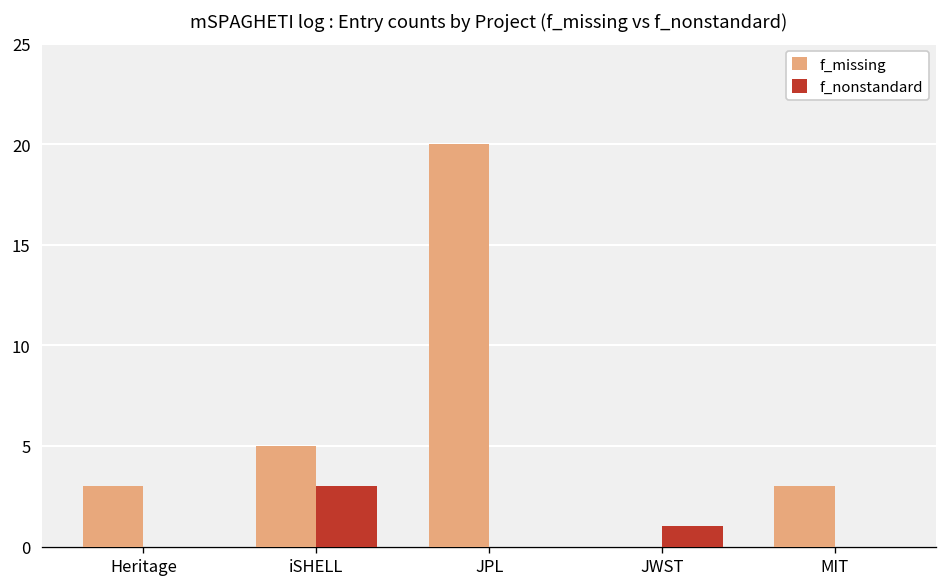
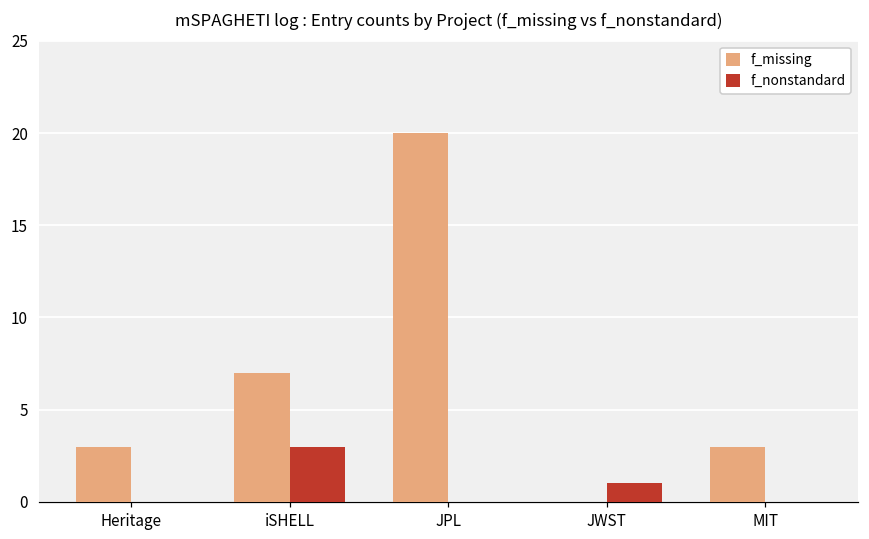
f_missing, iSHELL: 5 -> 7
